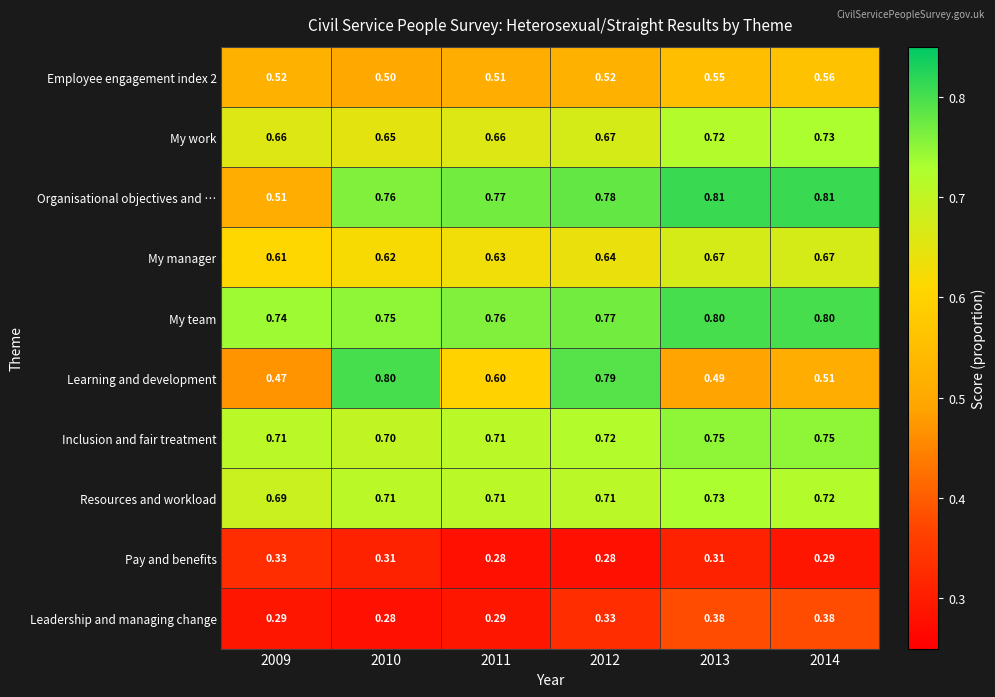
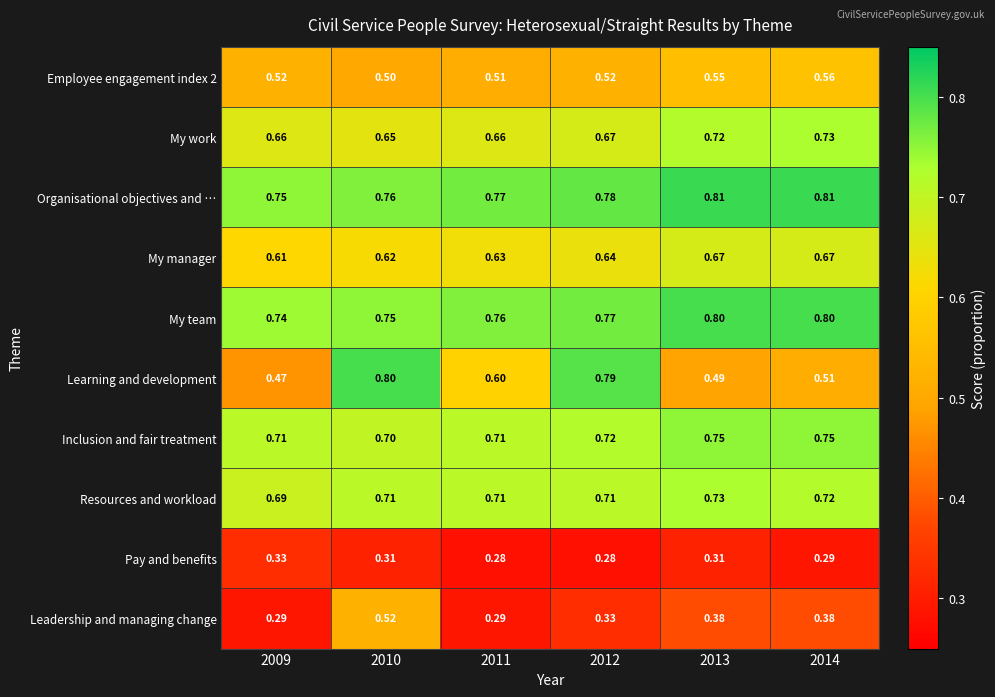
Organisational objectives and …, 2009: 0.51 -> 0.75
Leadership and managing change, 2010: 0.28 -> 0.52
